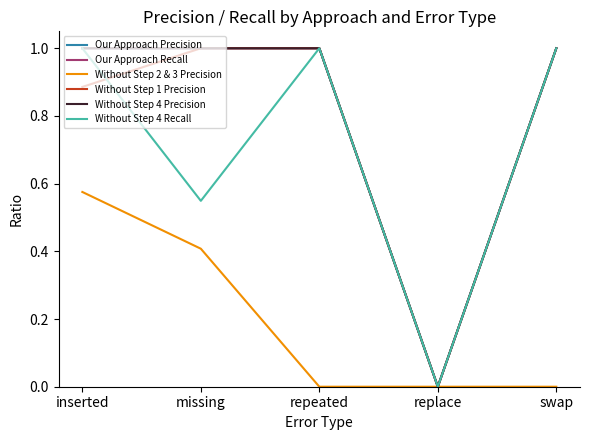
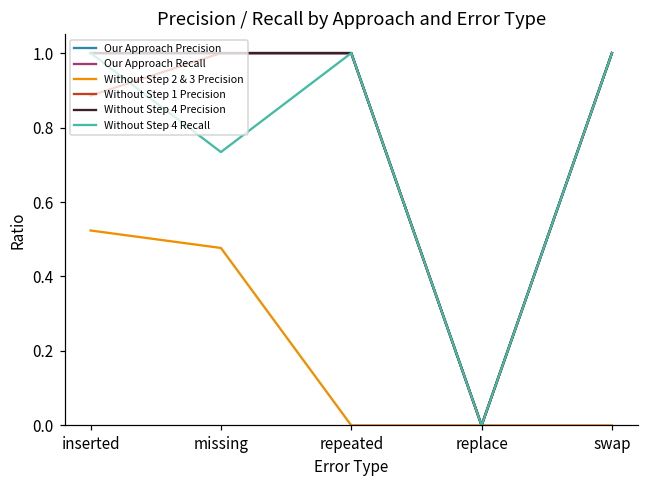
Without Step 2 & 3 Precision, inserted: 0.58 -> 0.52
Without Step 2 & 3 Precision, missing: 0.41 -> 0.48
Without Step 4 Recall, missing: 0.55 -> 0.73
